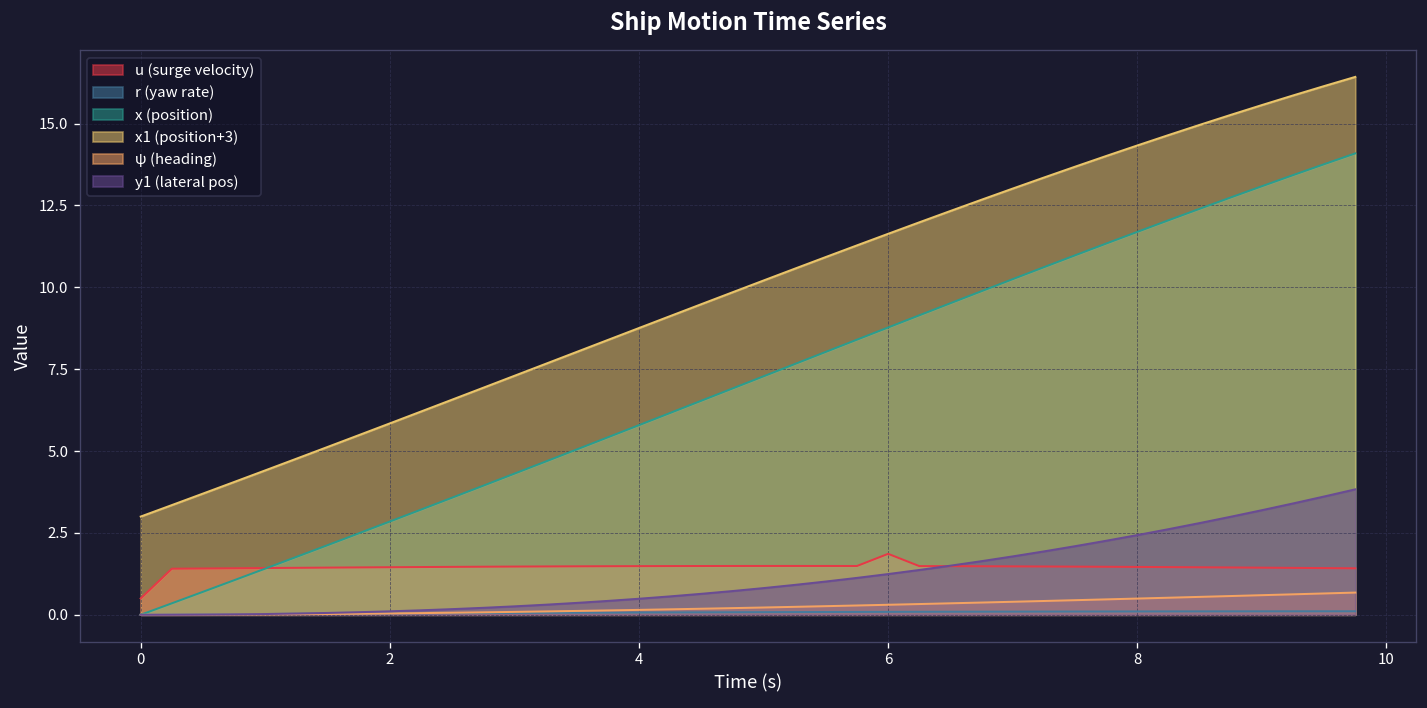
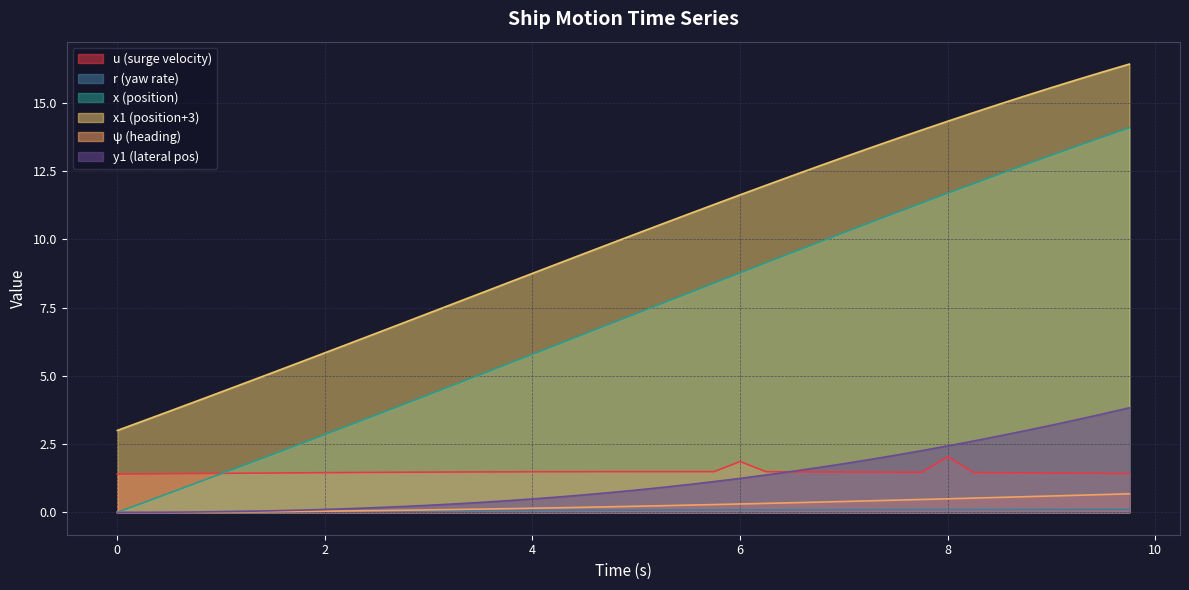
u (surge velocity), 0: 0.5 -> 1.4
u (surge velocity), 8: 1.5 -> 2.0
